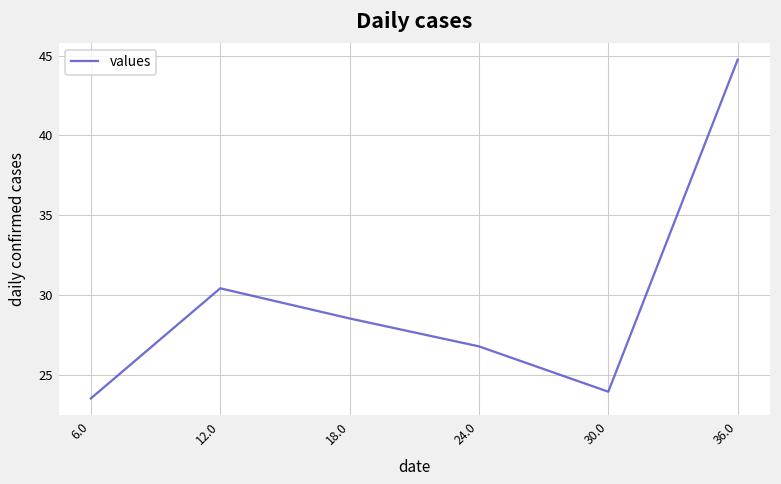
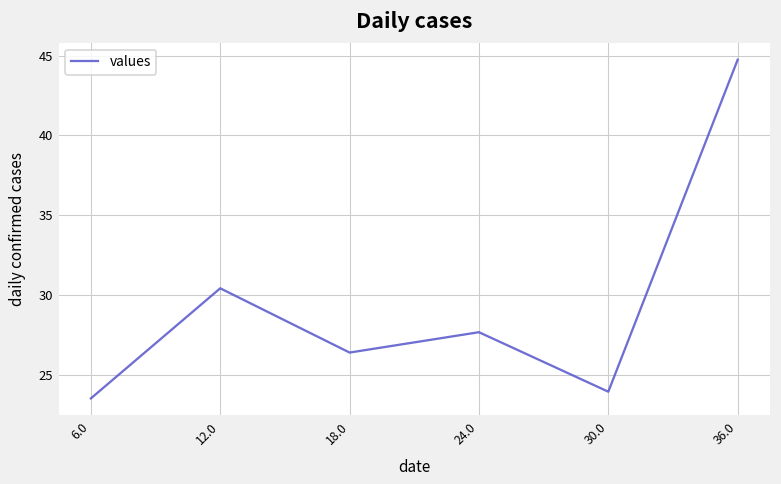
18.0: 28.5 -> 26.4
24.0: 26.8 -> 27.7
